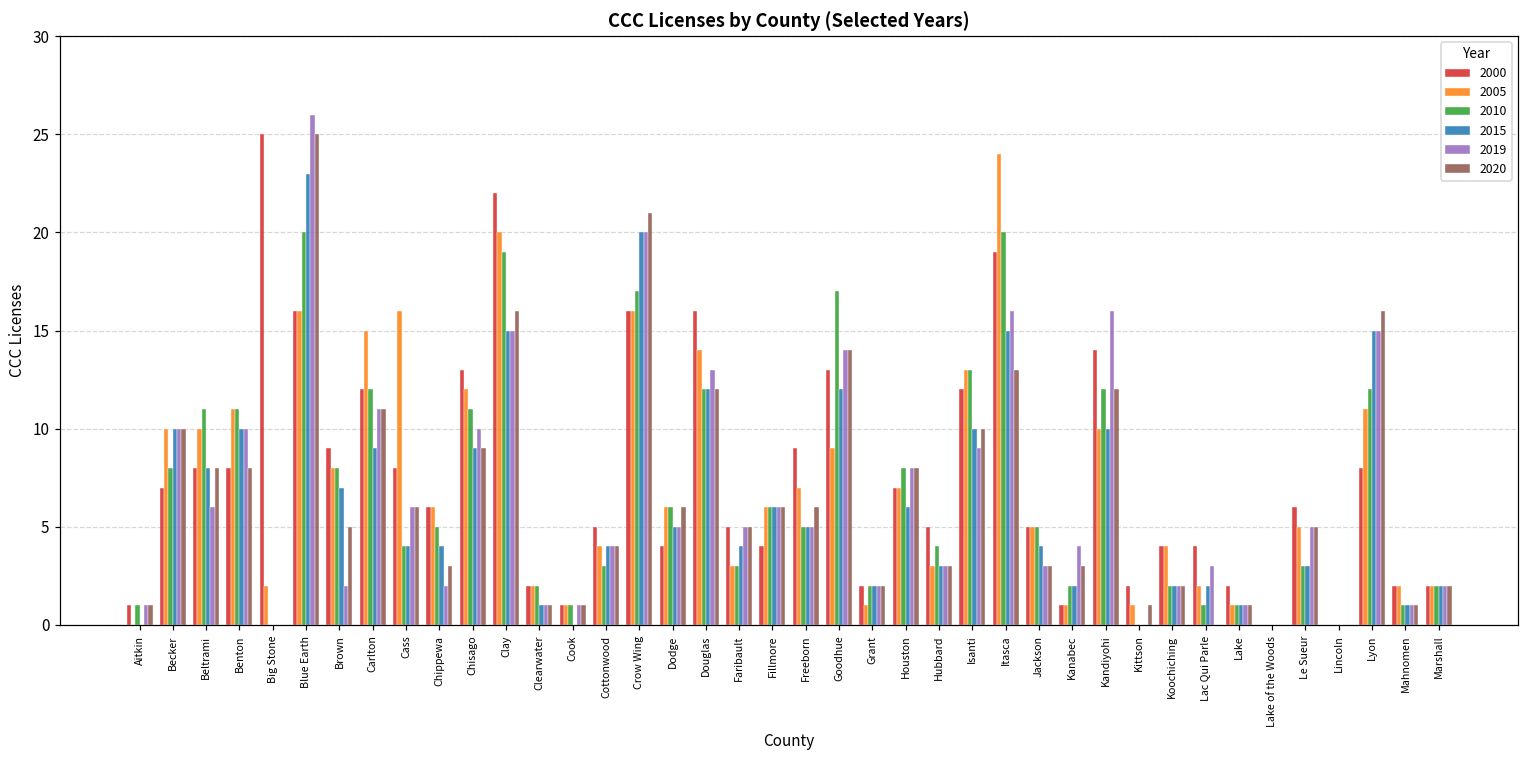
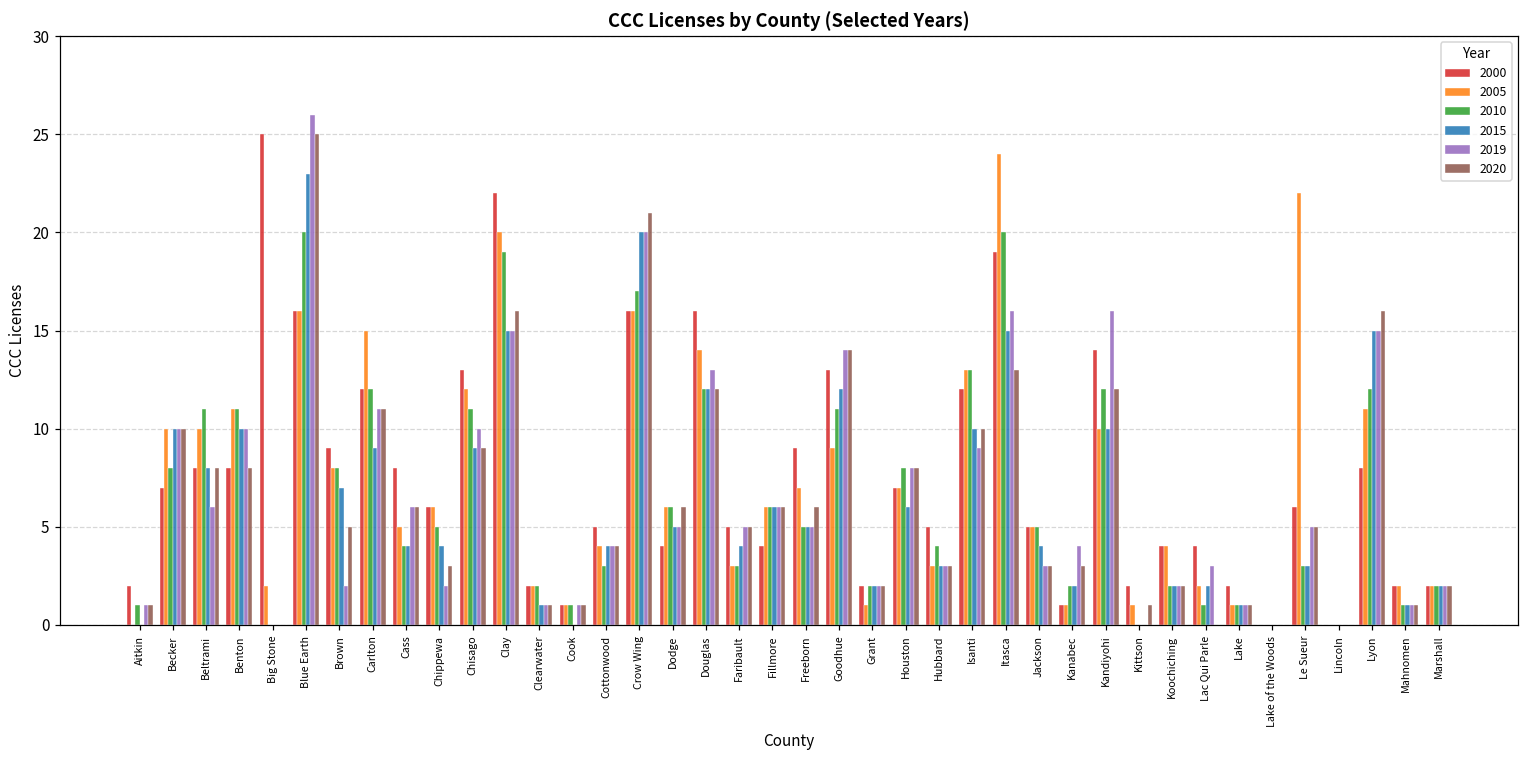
2000, Aitkin: 1 -> 2
2005, Cass: 16 -> 5
2010, Goodhue: 17 -> 11
2005, Le Sueur: 5 -> 22
